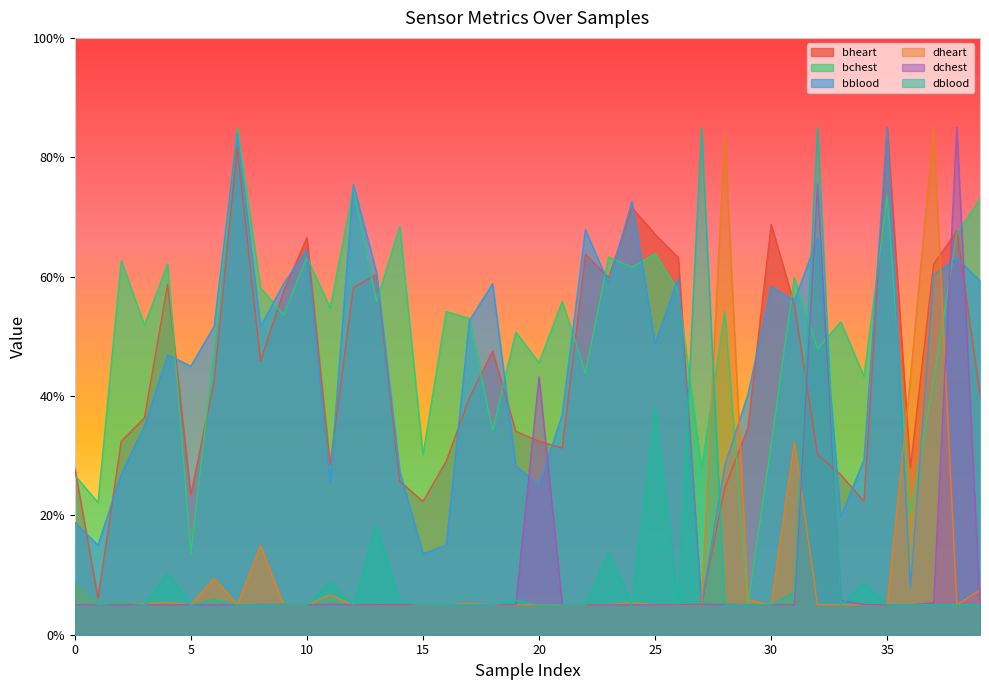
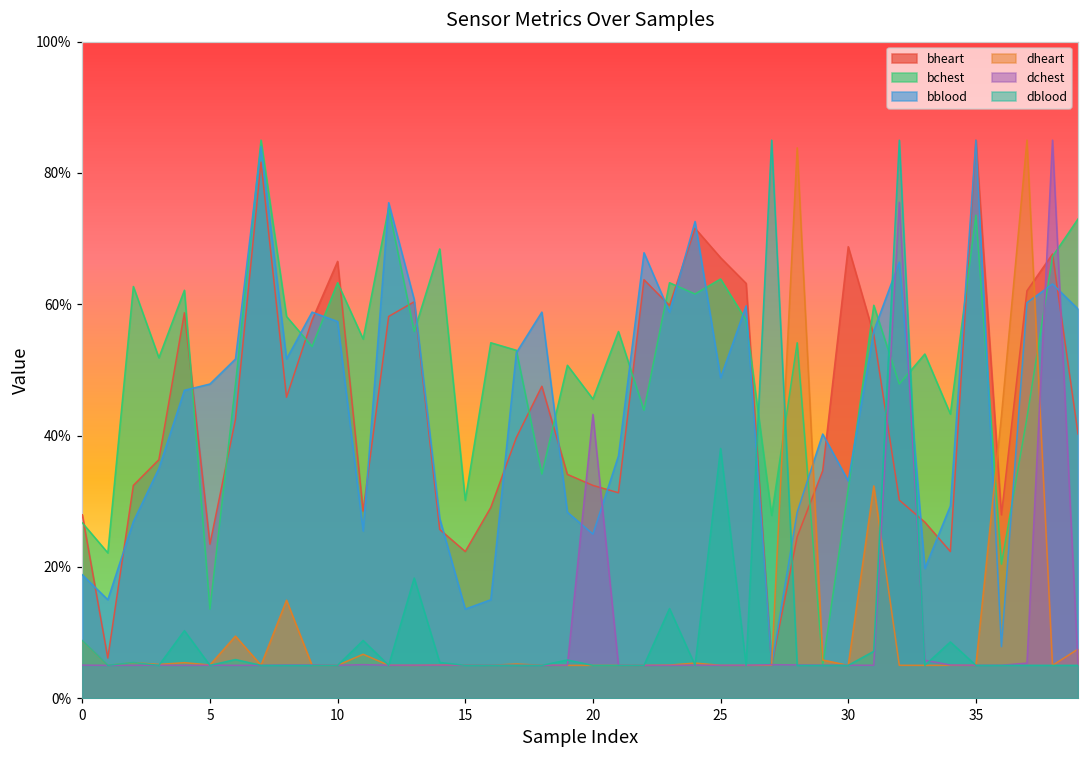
bblood, 5: 45% -> 48%
bblood, 10: 65% -> 57%
bblood, 30: 58% -> 33%
